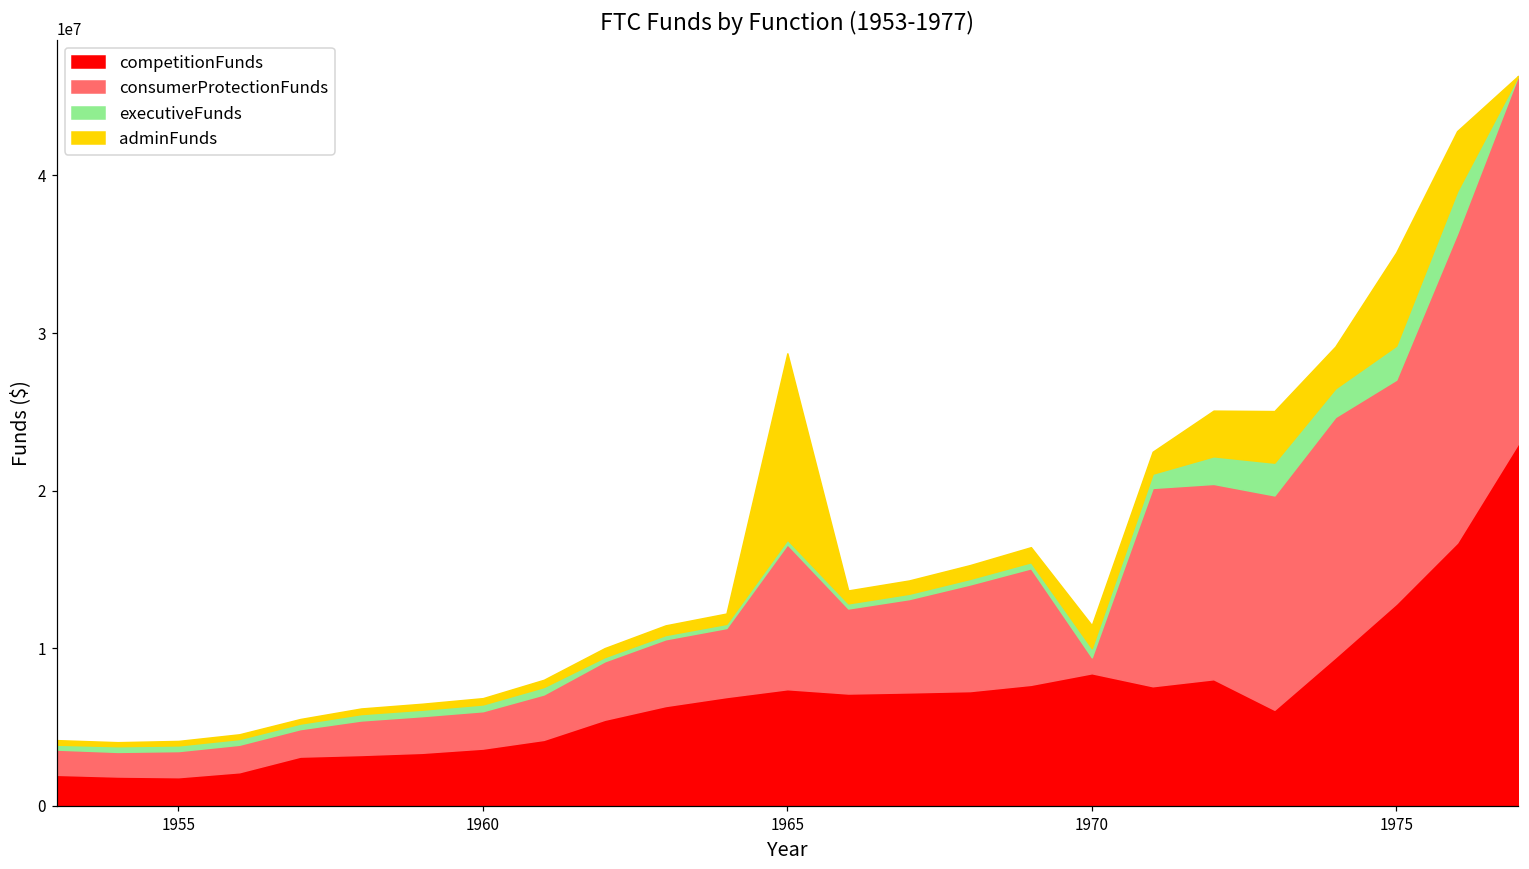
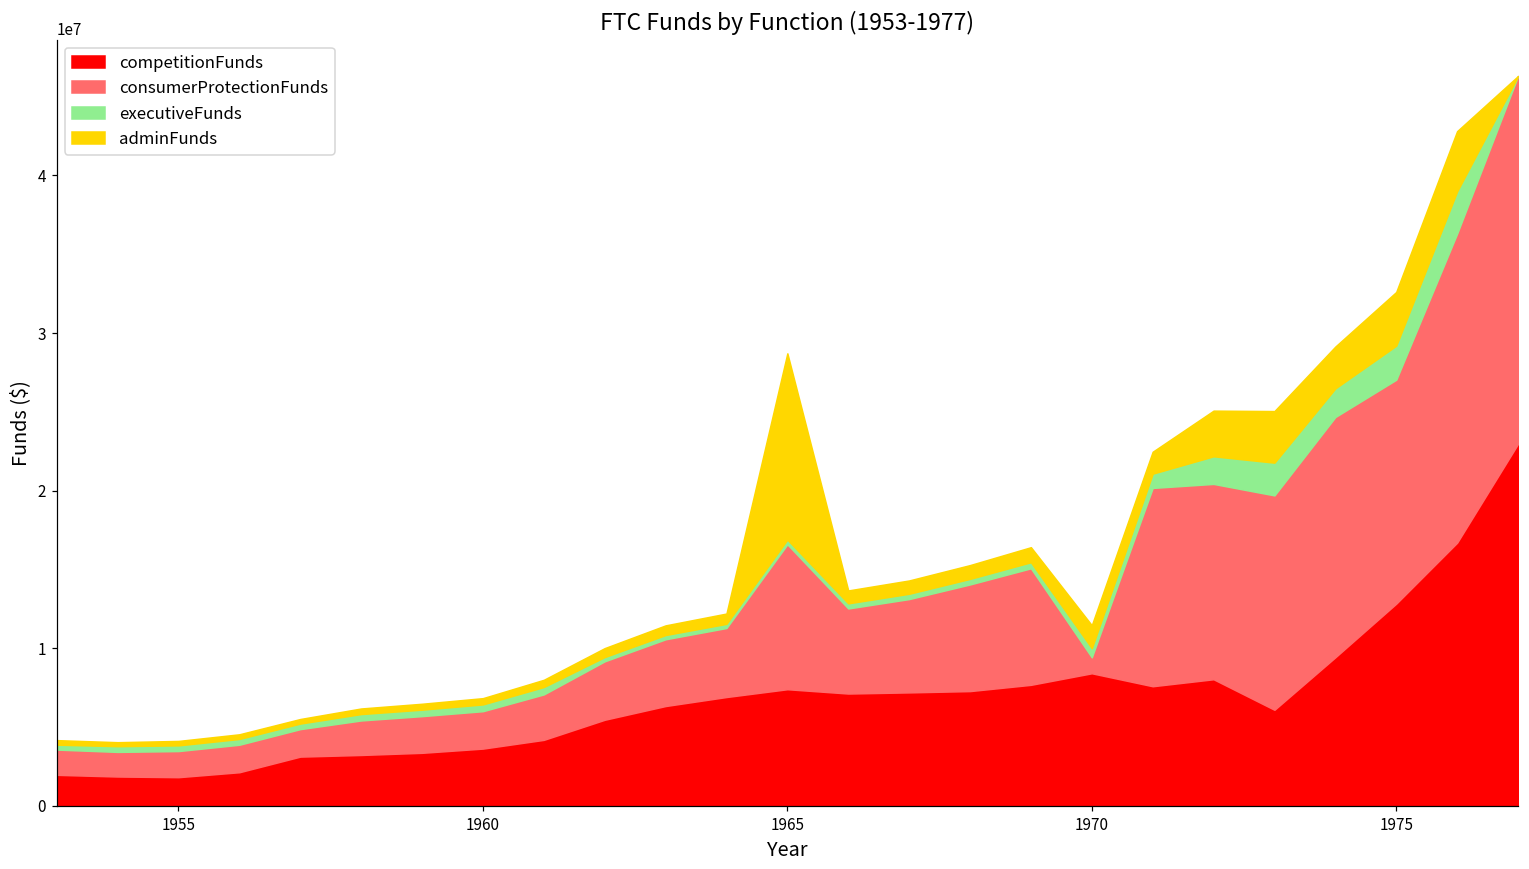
adminFunds, 1975: 5900000 -> 3400000
